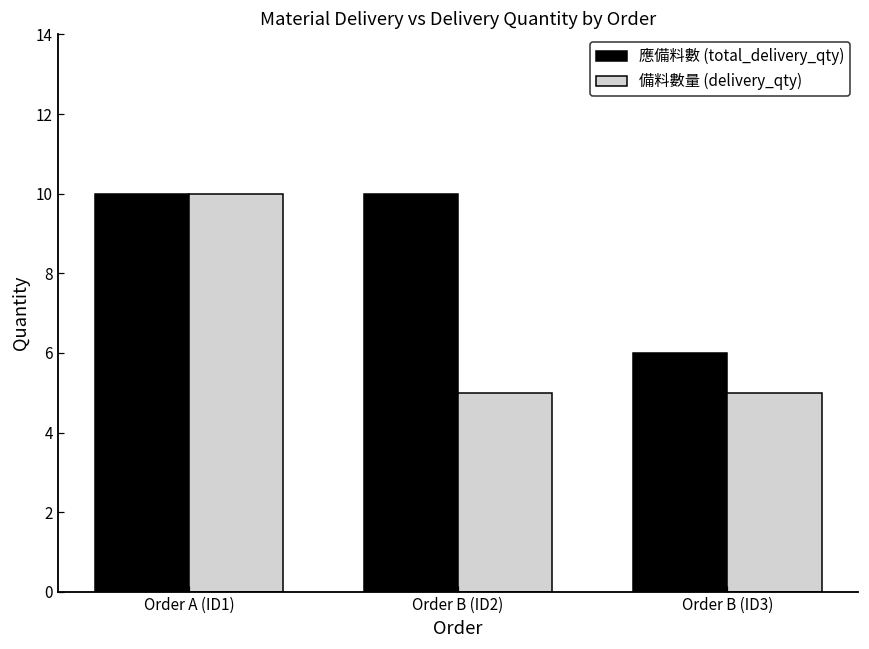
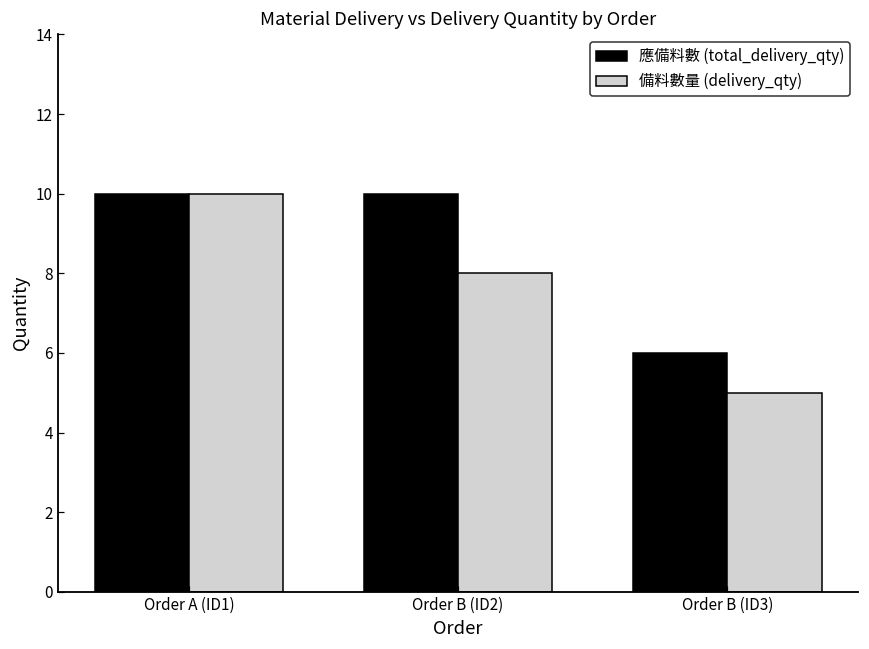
備料數量 (delivery_qty), Order B (ID2): 5 -> 8
